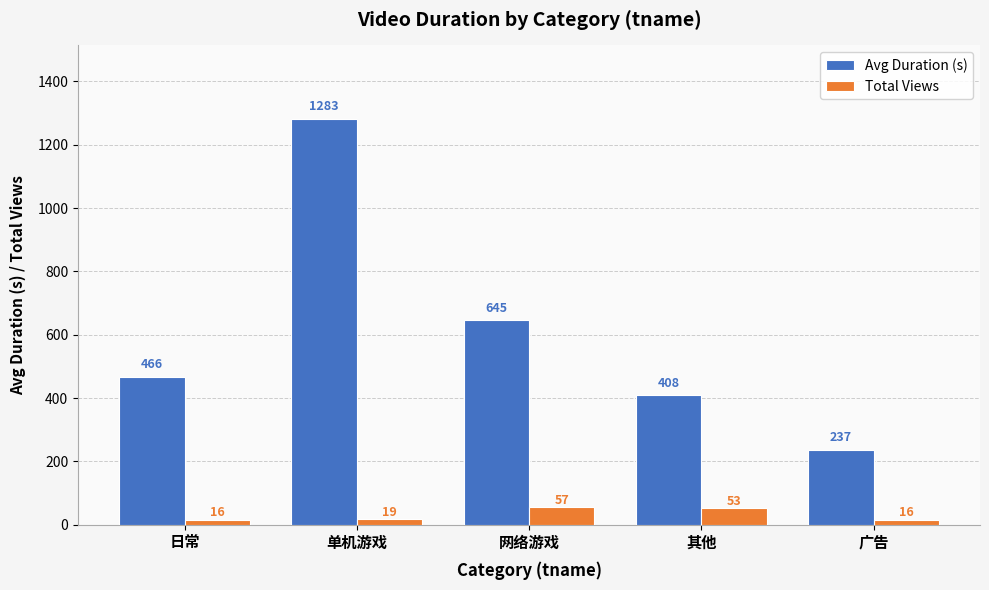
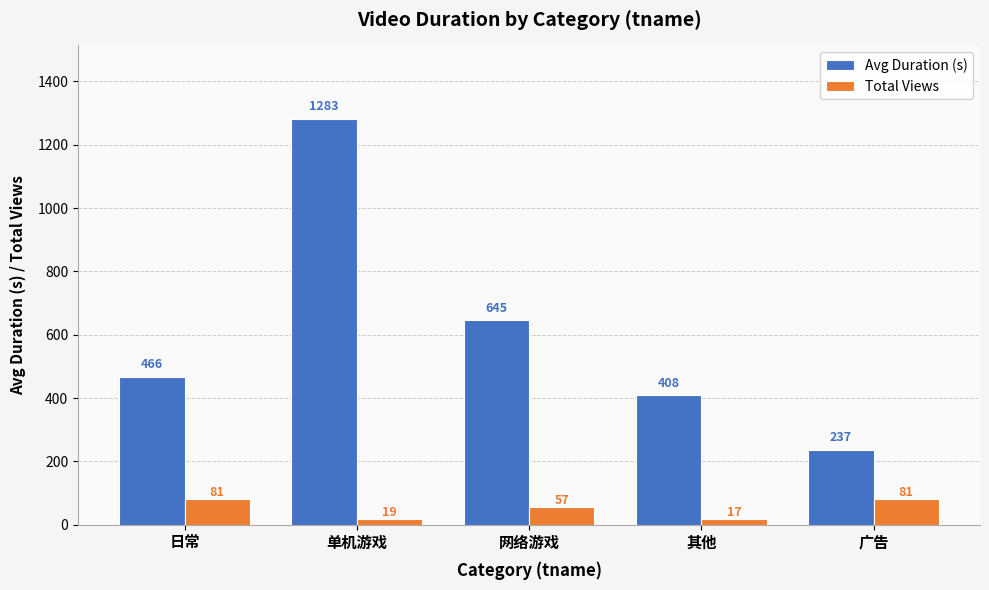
Total Views, 日常: 16 -> 81
Total Views, 其他: 53 -> 17
Total Views, 广告: 16 -> 81
